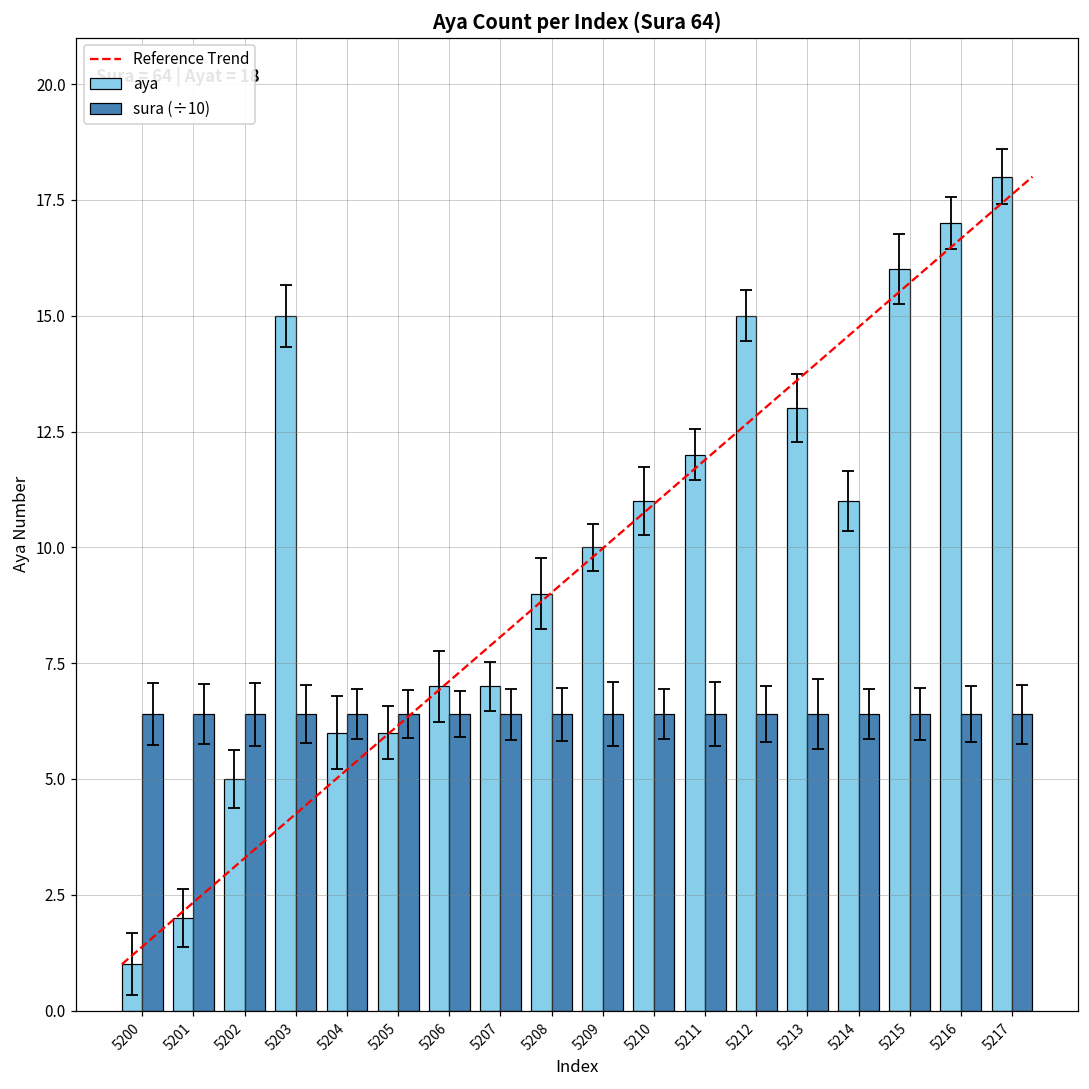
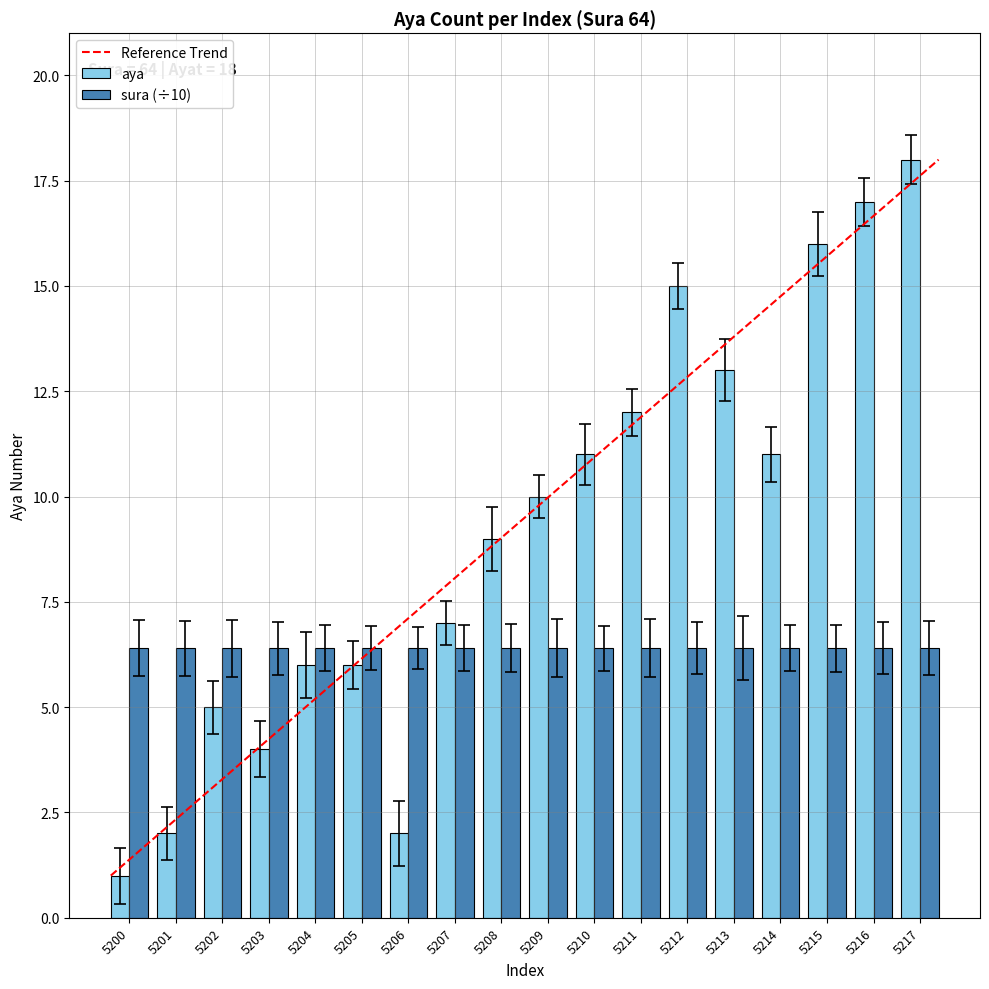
aya, 5203: 15 -> 4
aya, 5206: 7 -> 2
